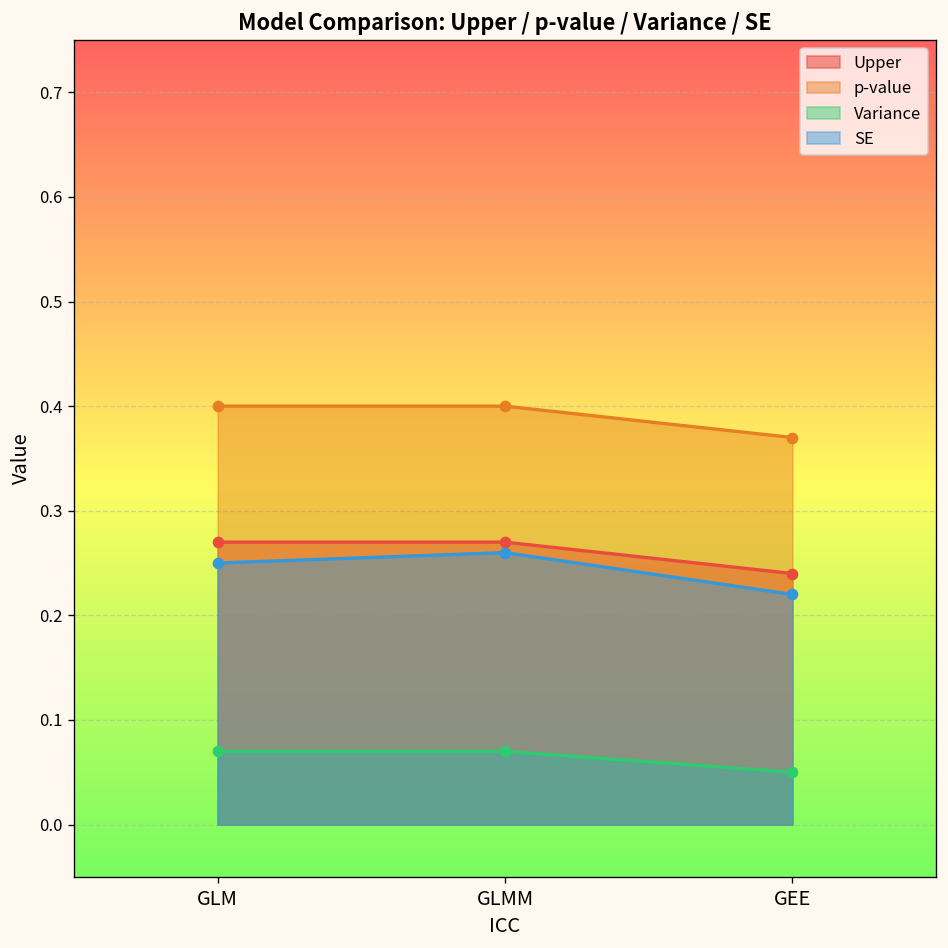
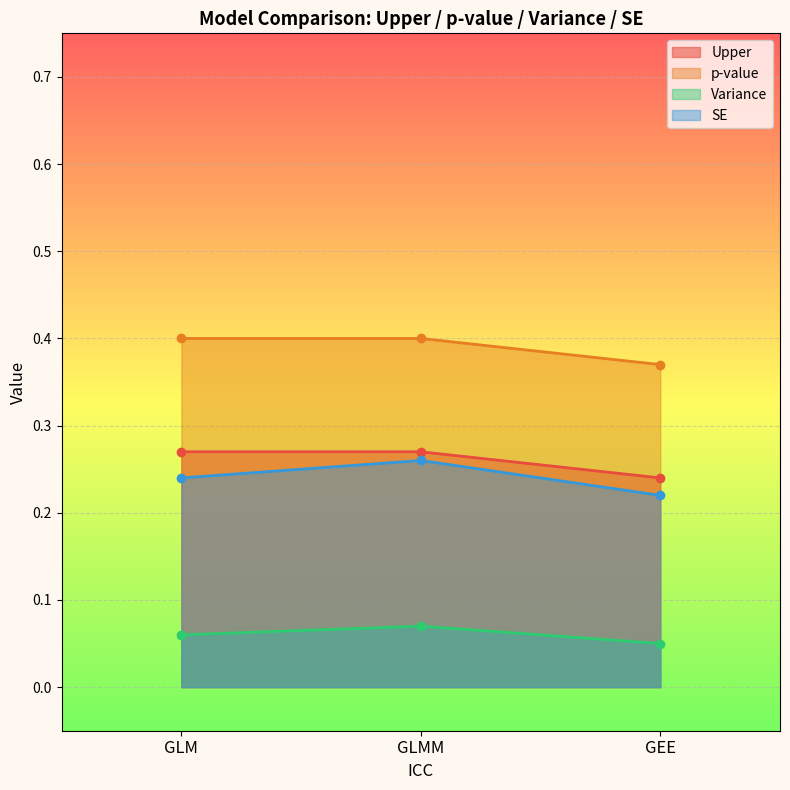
Variance, GLM: 0.07 -> 0.06
SE, GLM: 0.25 -> 0.24
